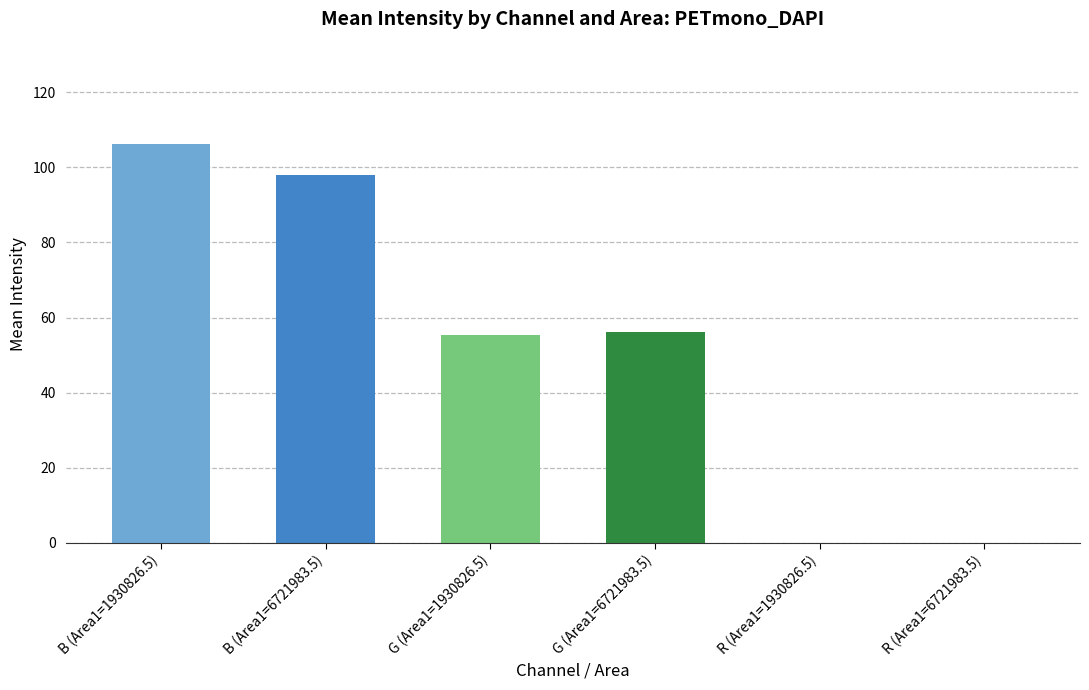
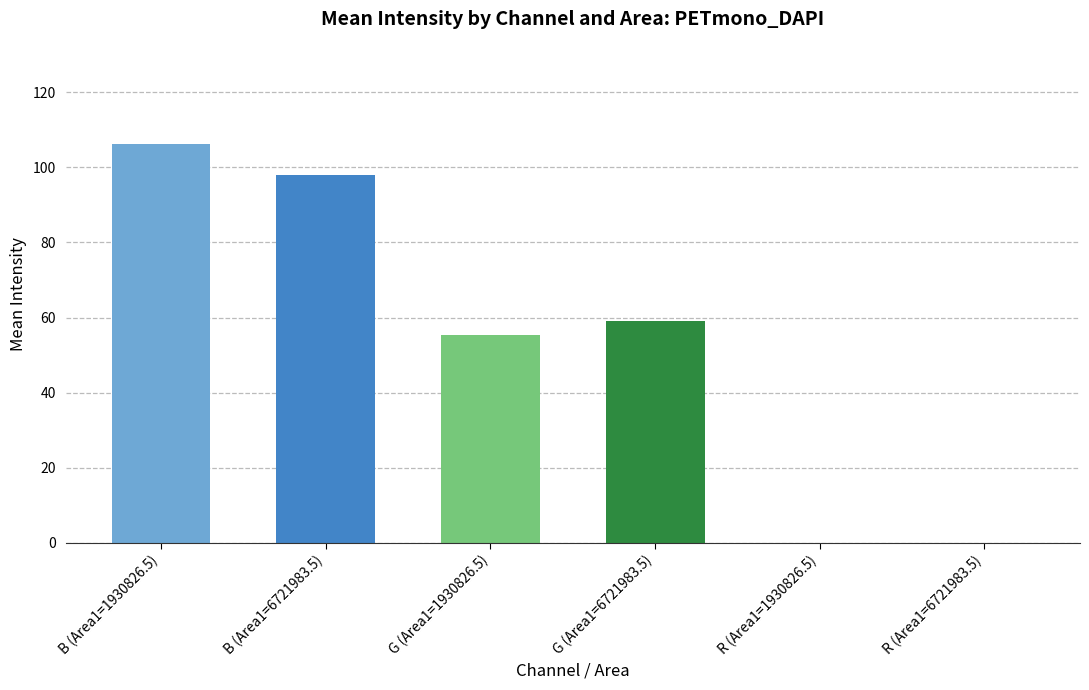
G (Area1=6721983.5): 56 -> 59
